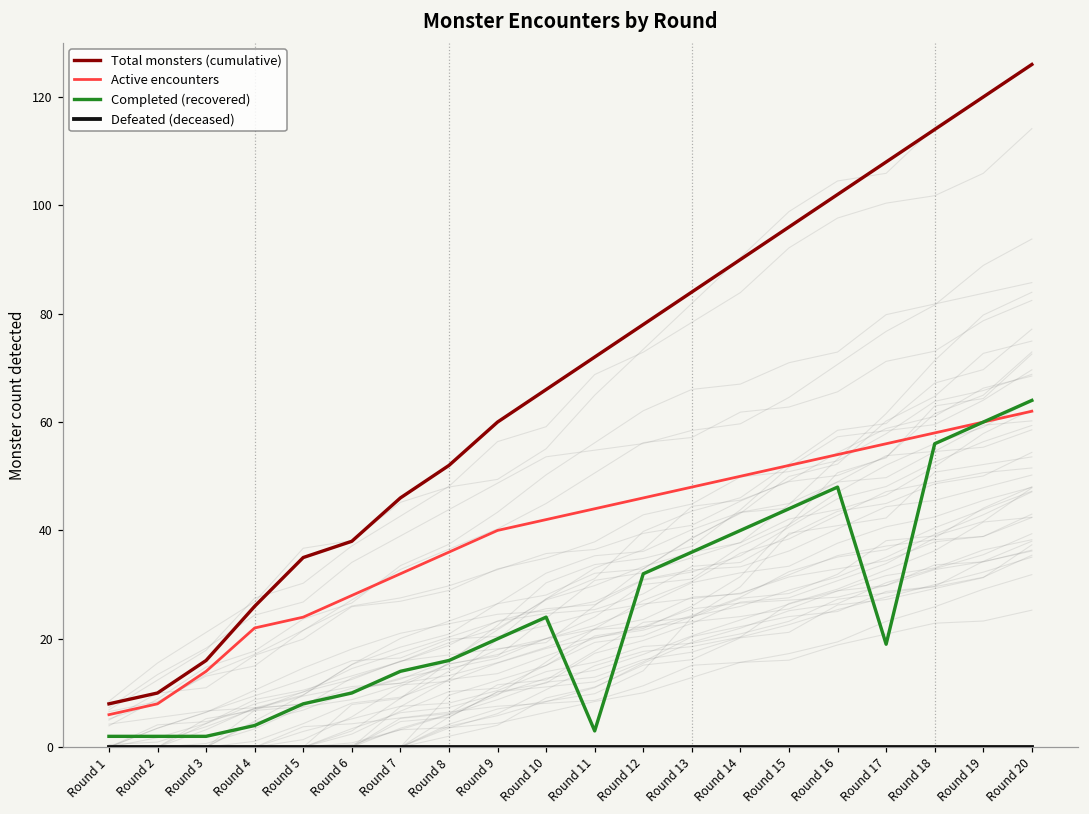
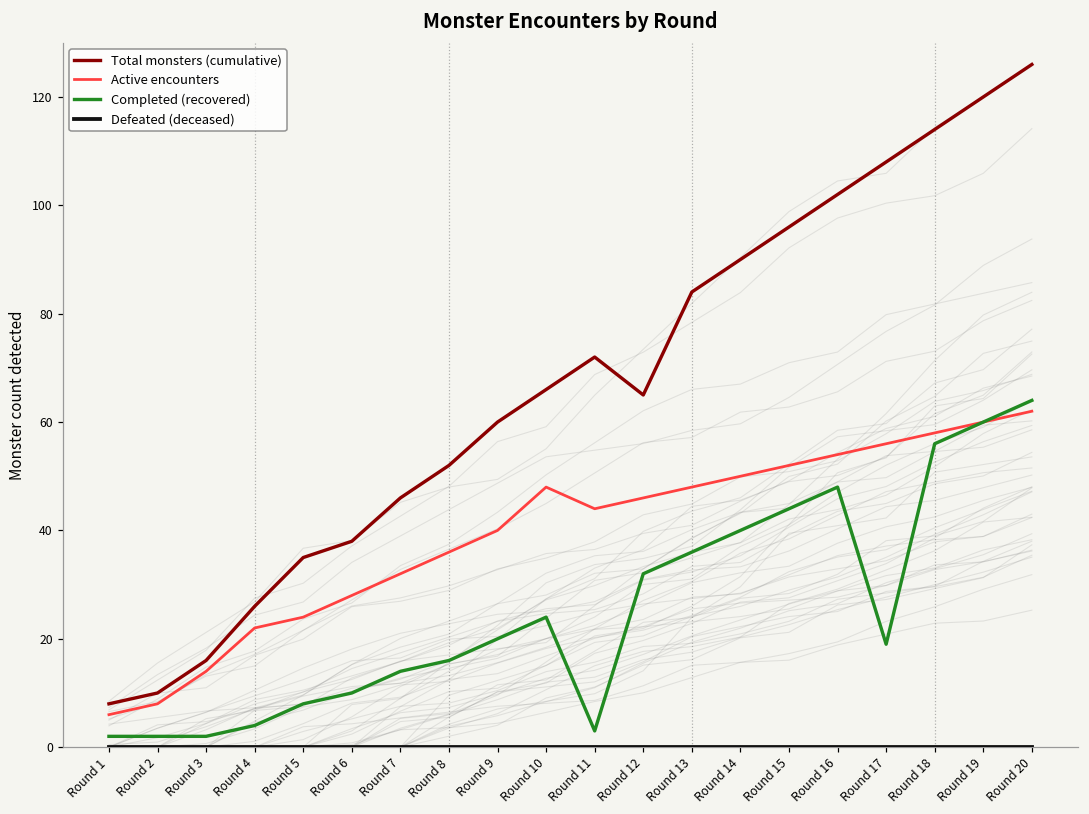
Active encounters, Round 10: 42 -> 48
Total monsters (cumulative), Round 12: 78 -> 65
